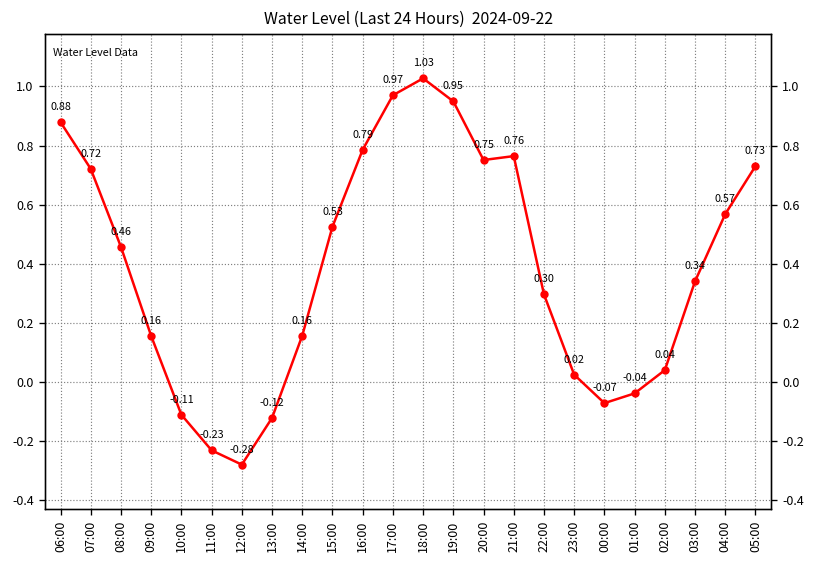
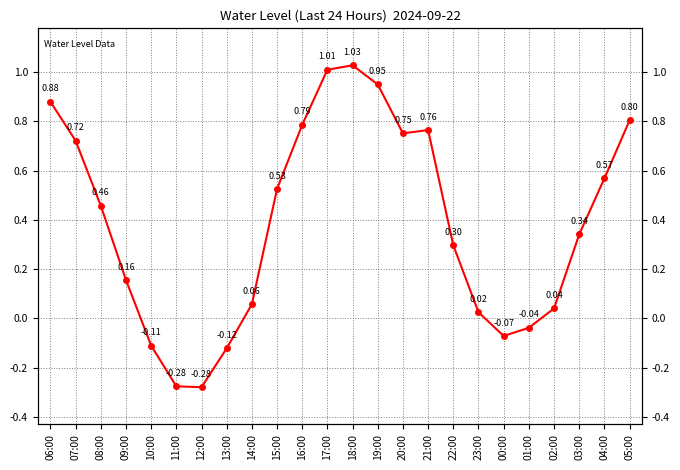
11:00: -0.23 -> -0.28
14:00: 0.16 -> 0.06
17:00: 0.97 -> 1.01
05:00: 0.73 -> 0.80
